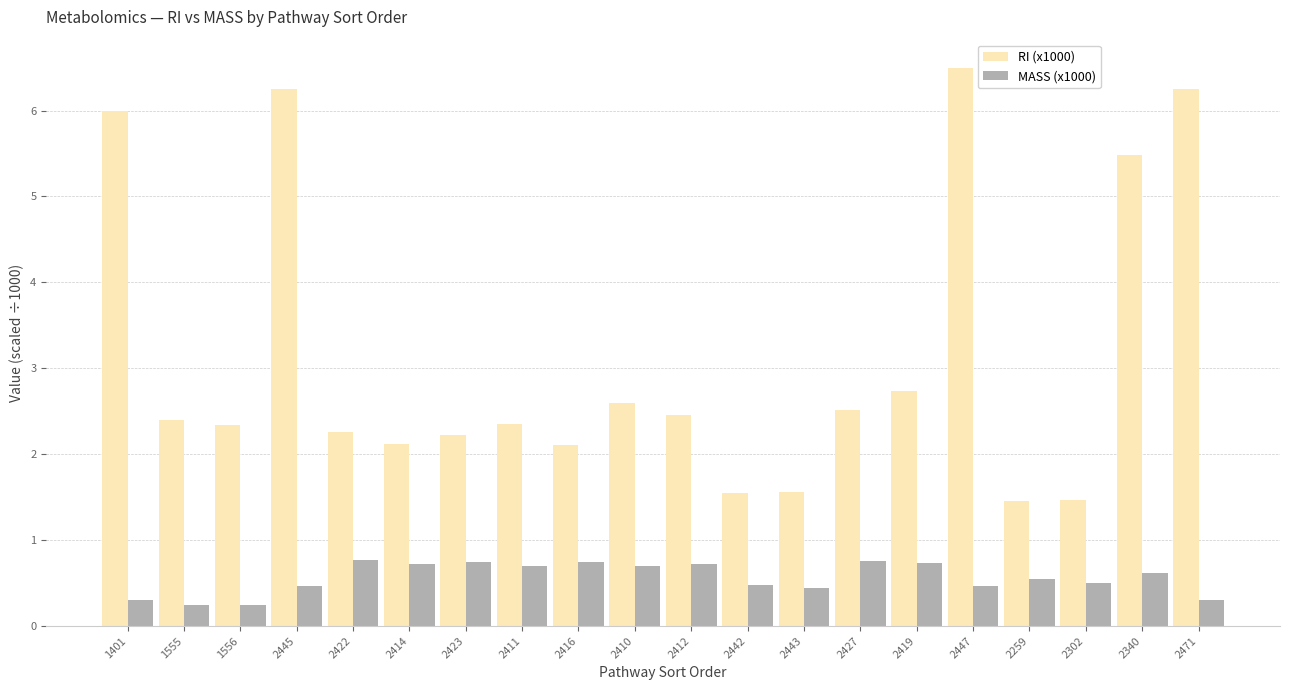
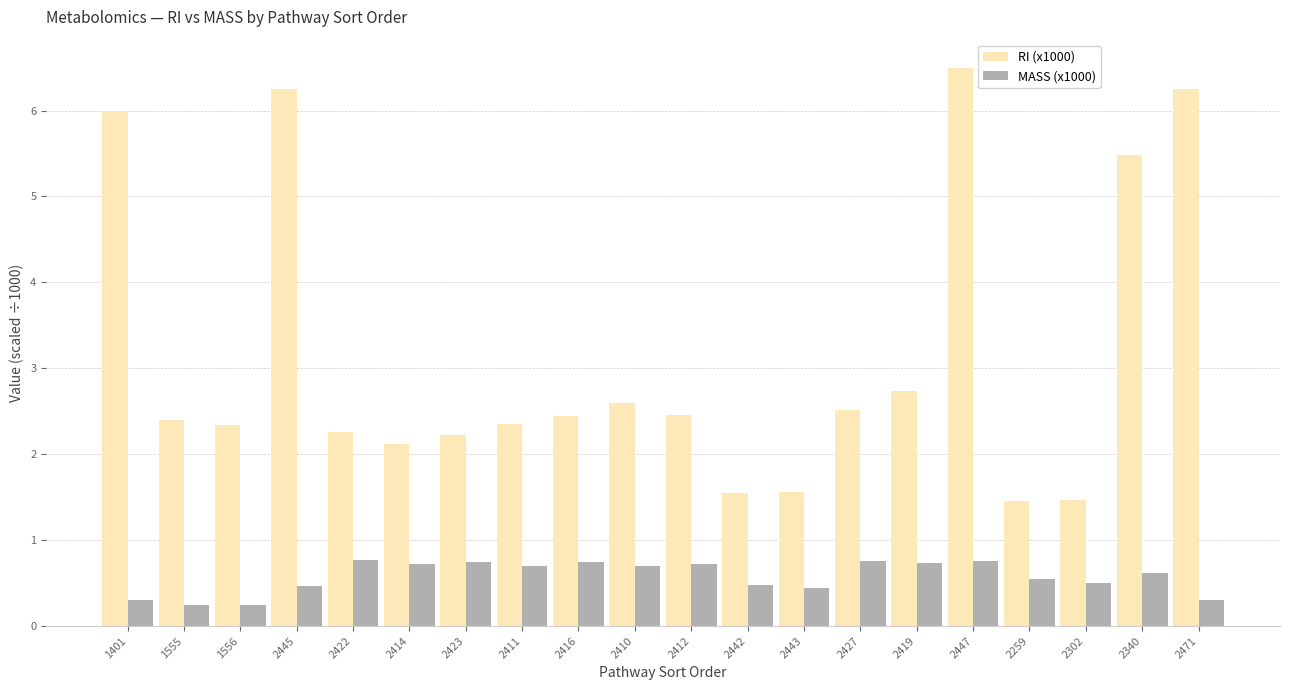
RI (x1000), 2416: 2.1 -> 2.4
MASS (x1000), 2447: 0.5 -> 0.8
